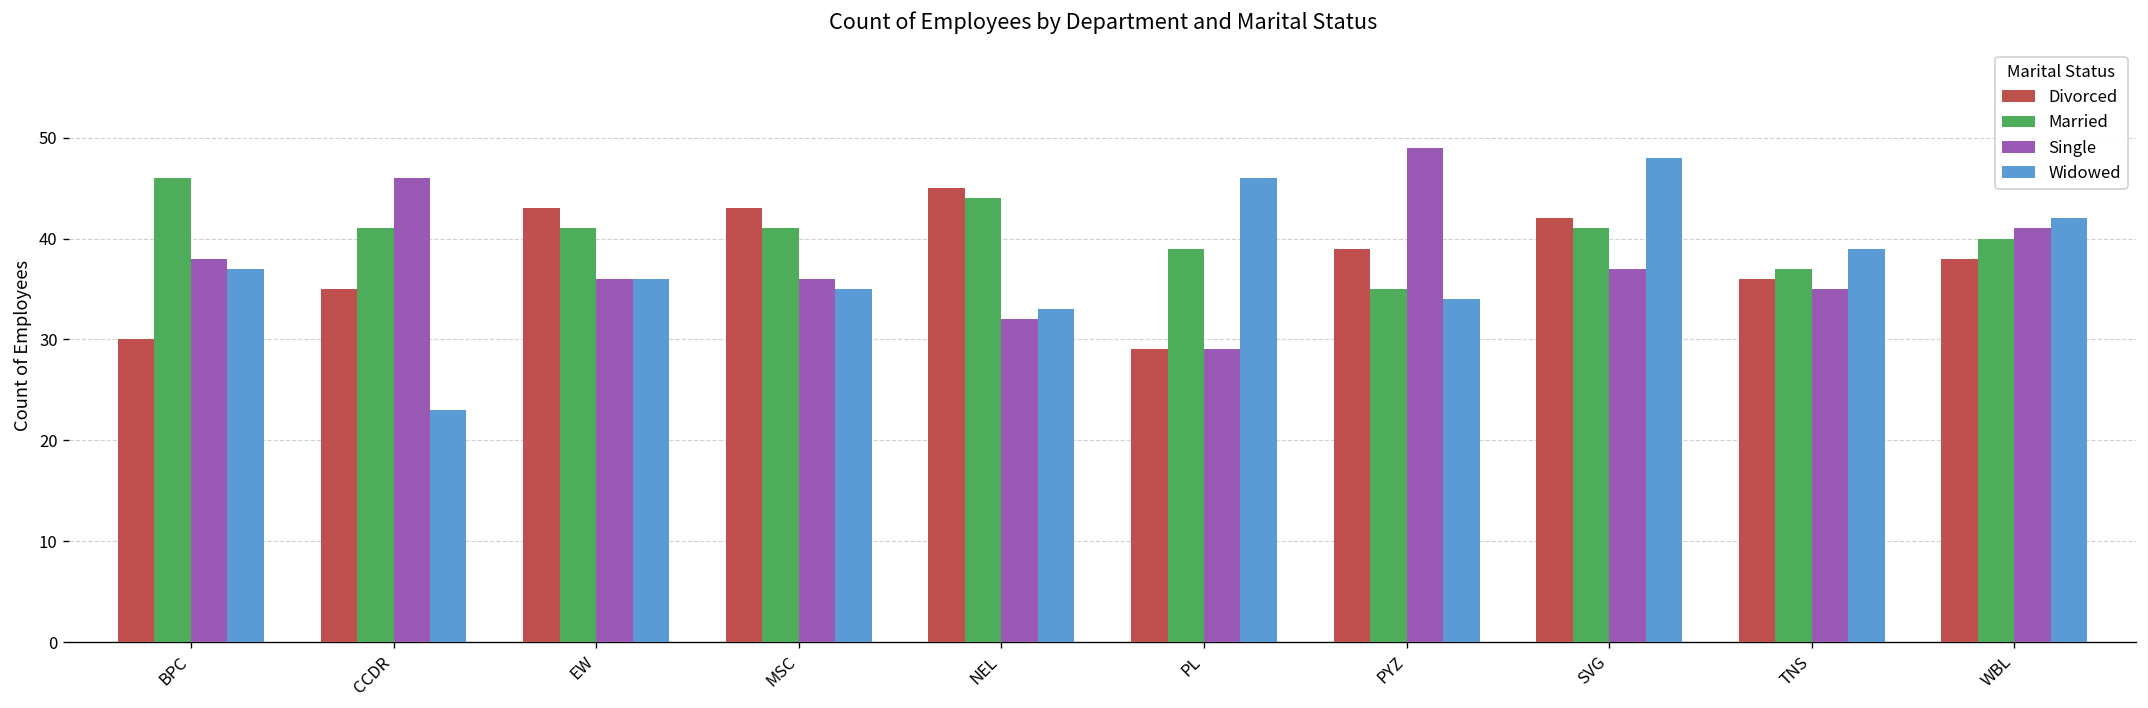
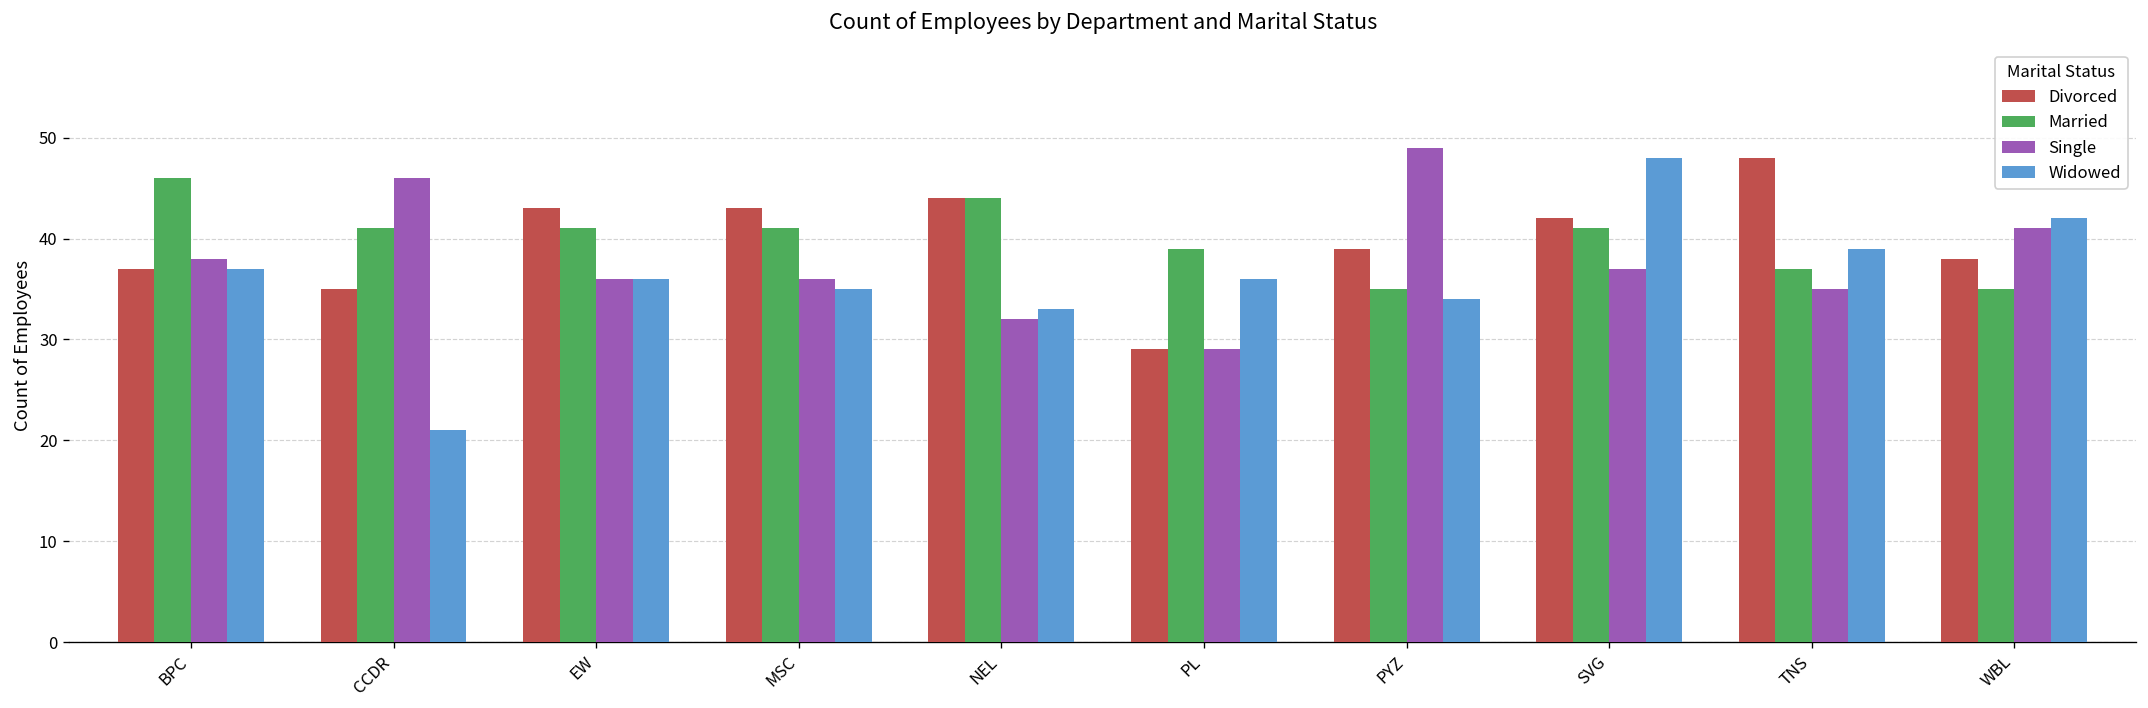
Divorced, BPC: 30 -> 37
Widowed, CCDR: 23 -> 21
Divorced, NEL: 45 -> 44
Widowed, PL: 46 -> 36
Divorced, TNS: 36 -> 48
Married, WBL: 40 -> 35
